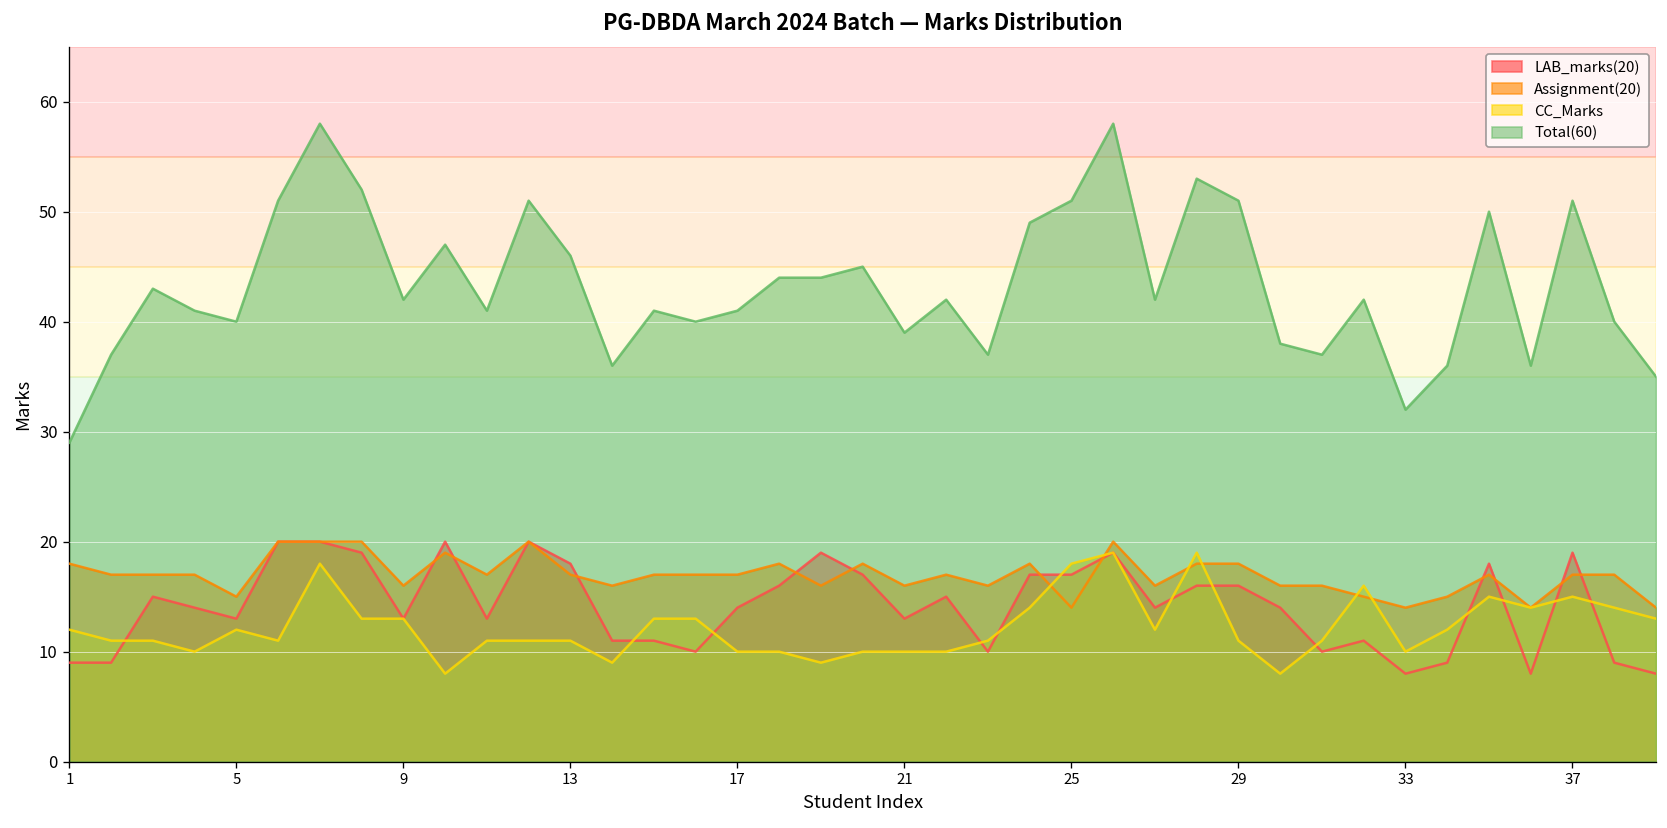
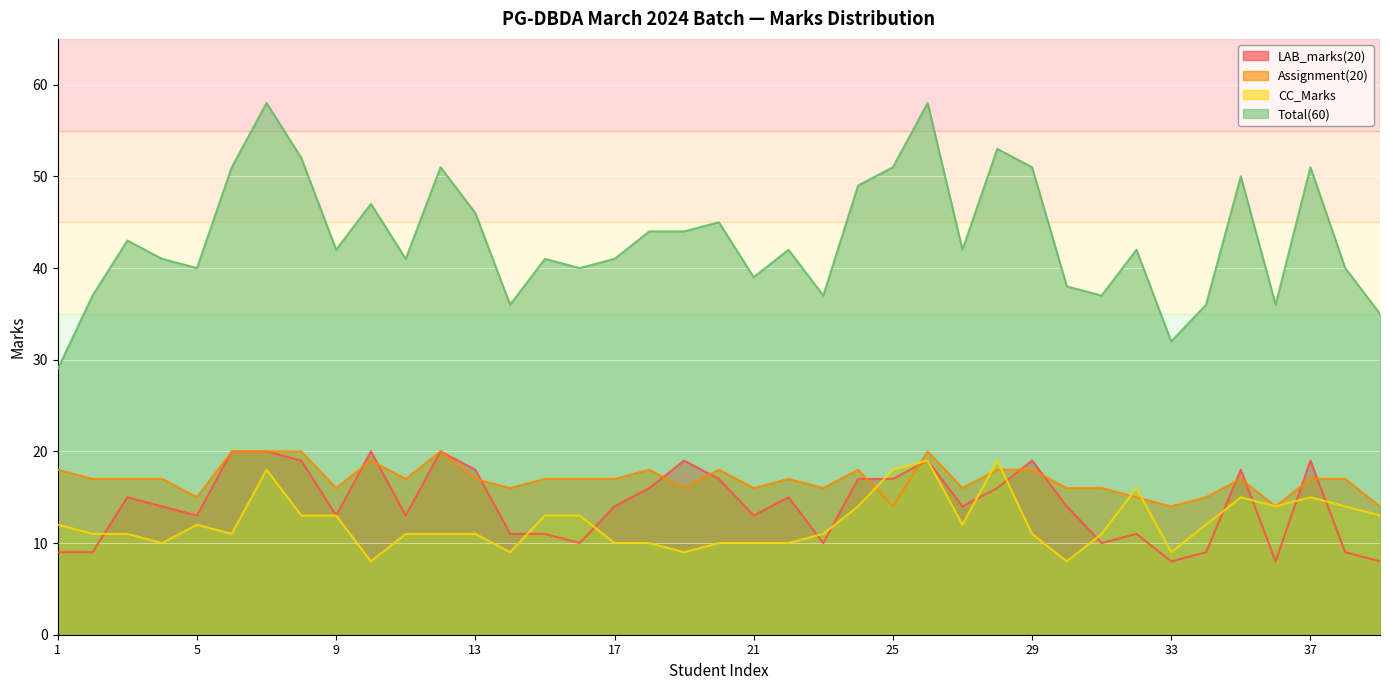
LAB_marks(20), 29: 16 -> 19
CC_Marks, 33: 10 -> 9
